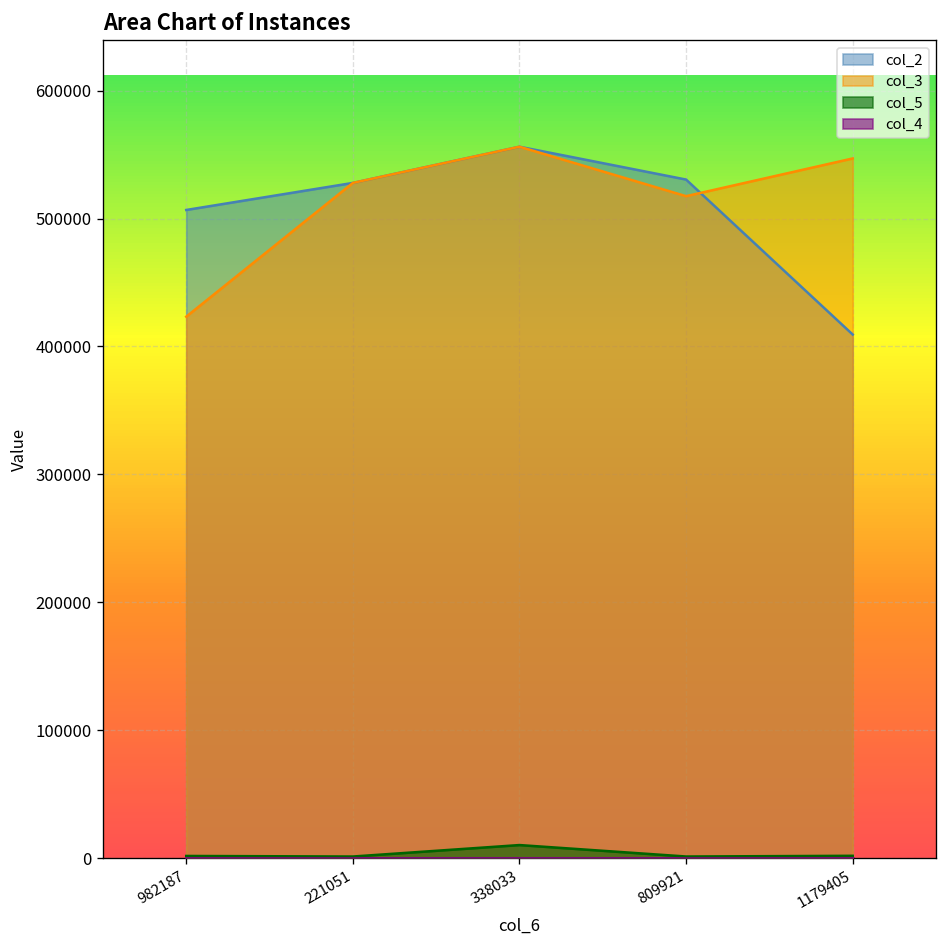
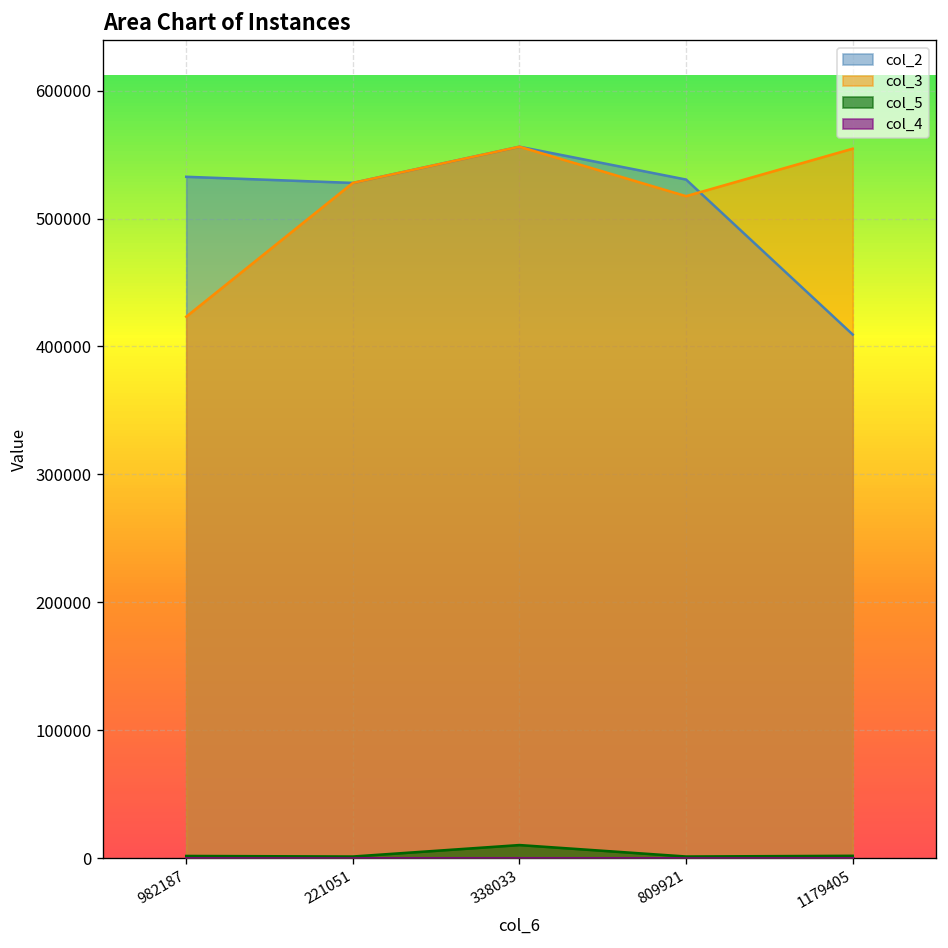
col_2, 982187: 507000 -> 533000
col_3, 1179405: 547000 -> 555000
